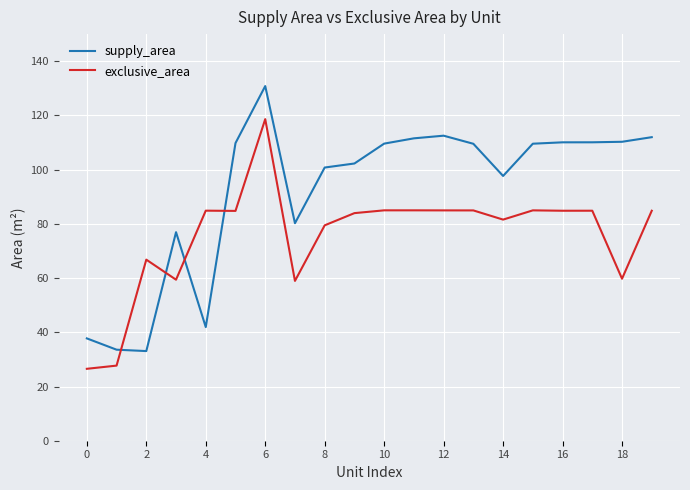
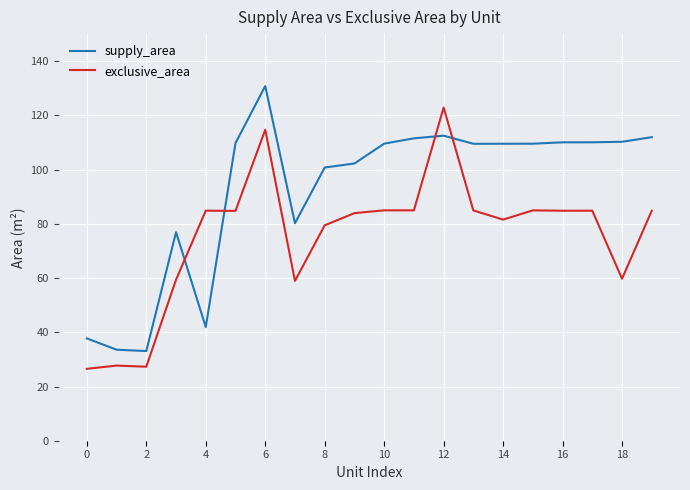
exclusive_area, 2: 67 -> 27
exclusive_area, 6: 119 -> 115
exclusive_area, 12: 85 -> 123
supply_area, 14: 98 -> 110
